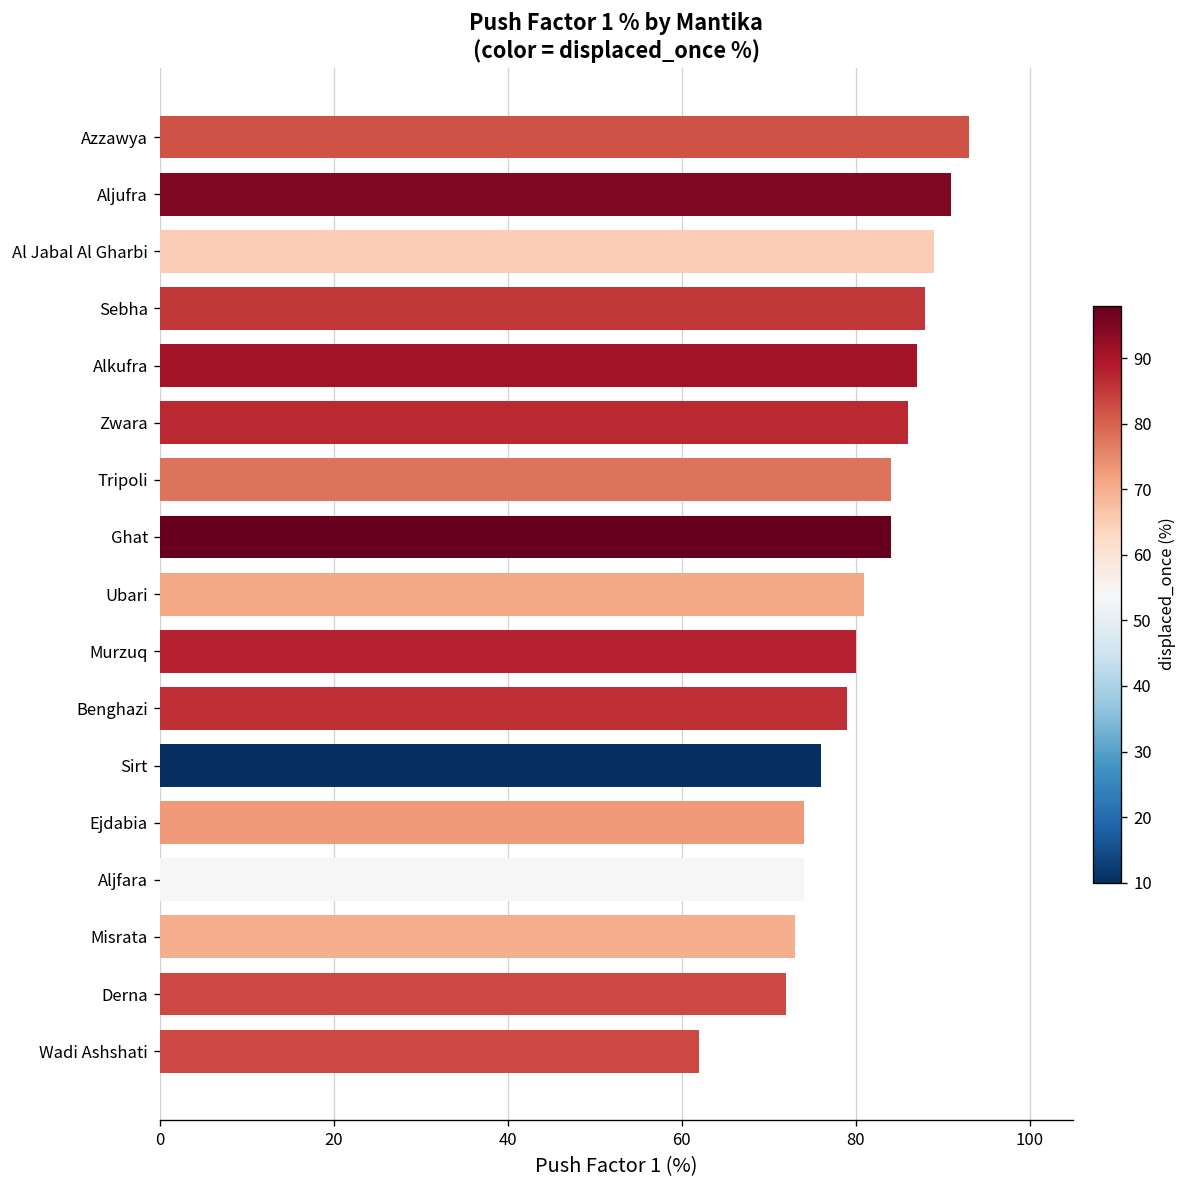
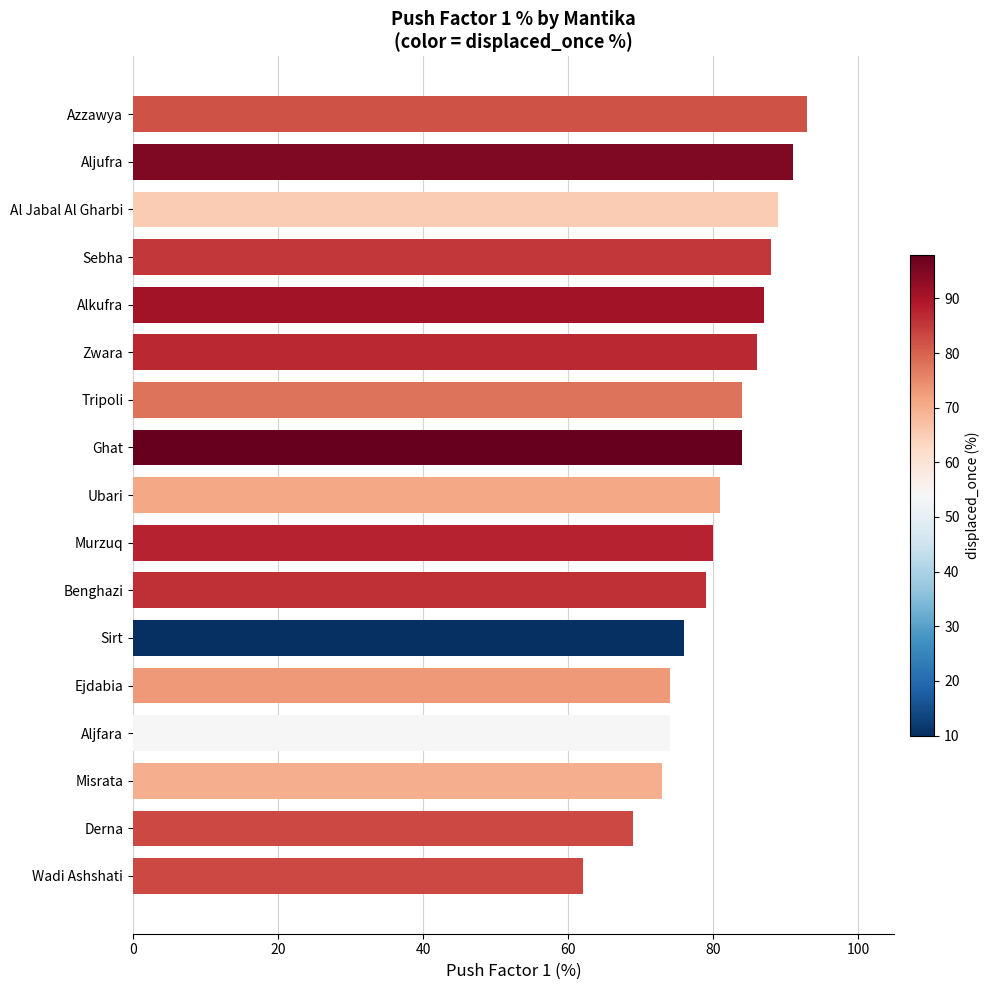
Derna: 72 -> 69
